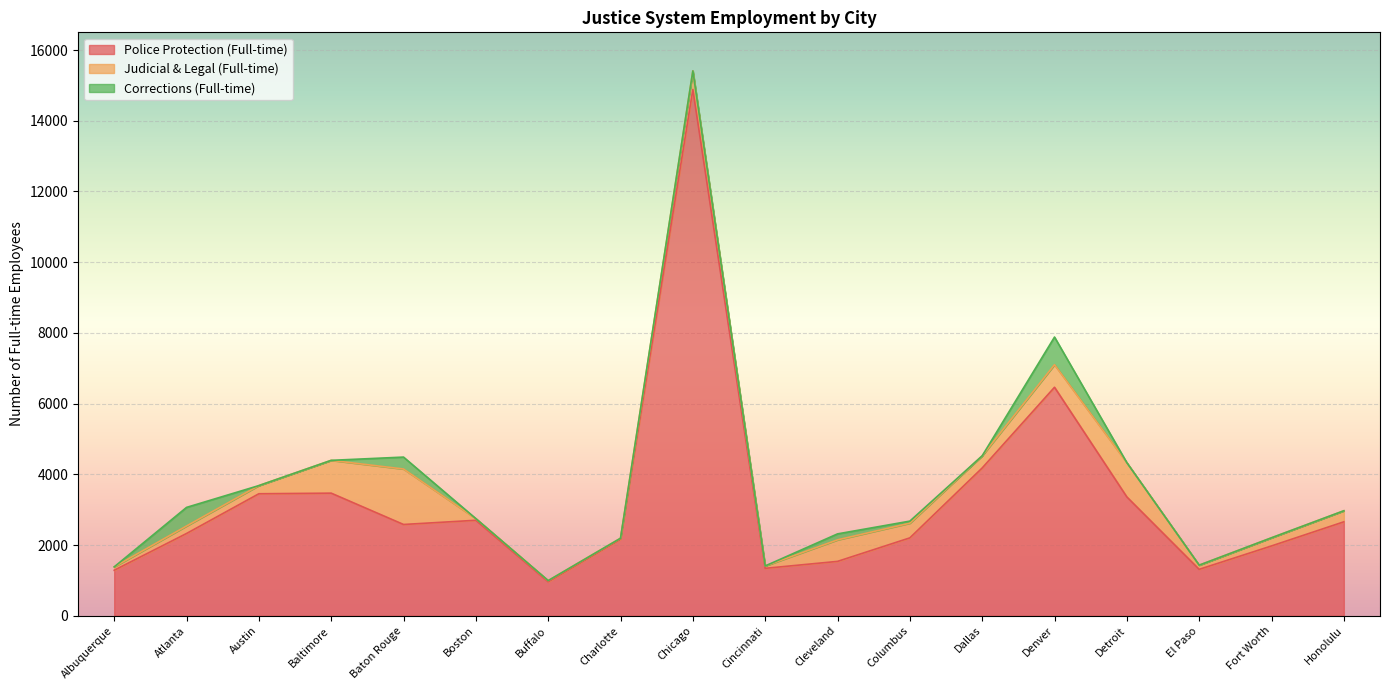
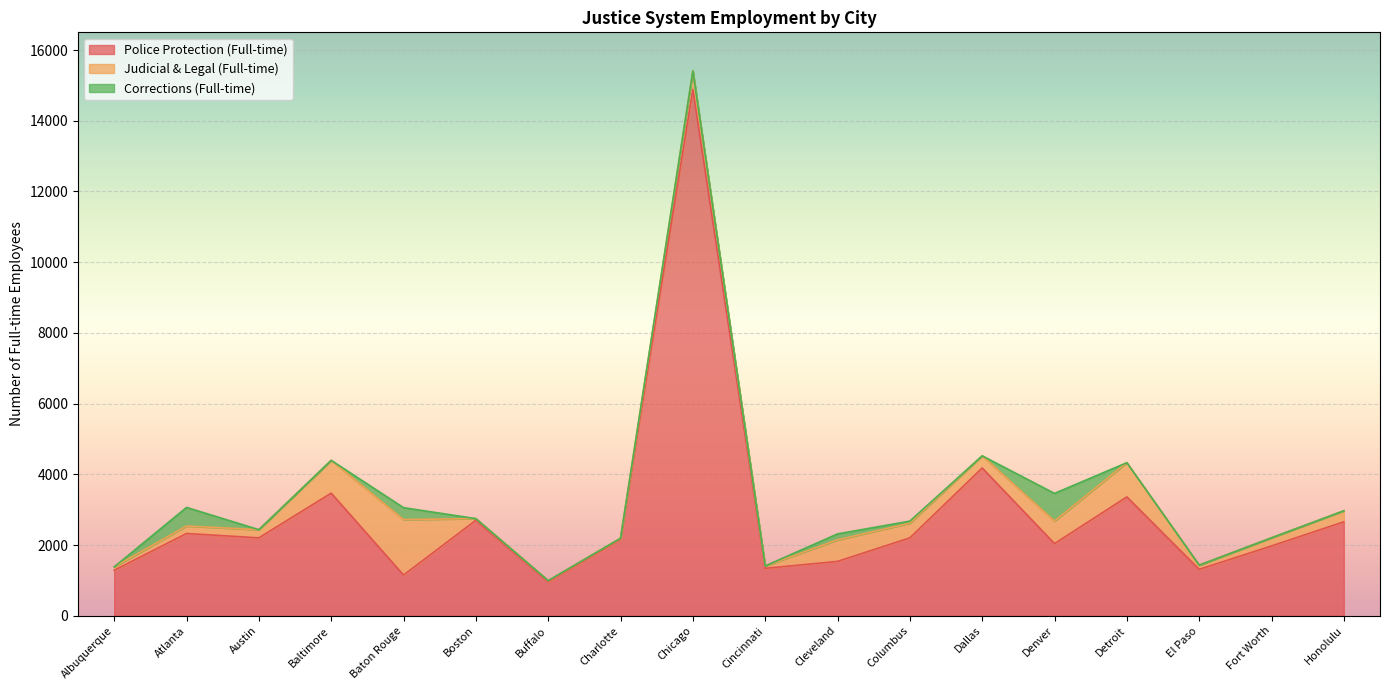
Police Protection (Full-time), Austin: 3500 -> 2200
Police Protection (Full-time), Baton Rouge: 2600 -> 1200
Police Protection (Full-time), Denver: 6500 -> 2000
